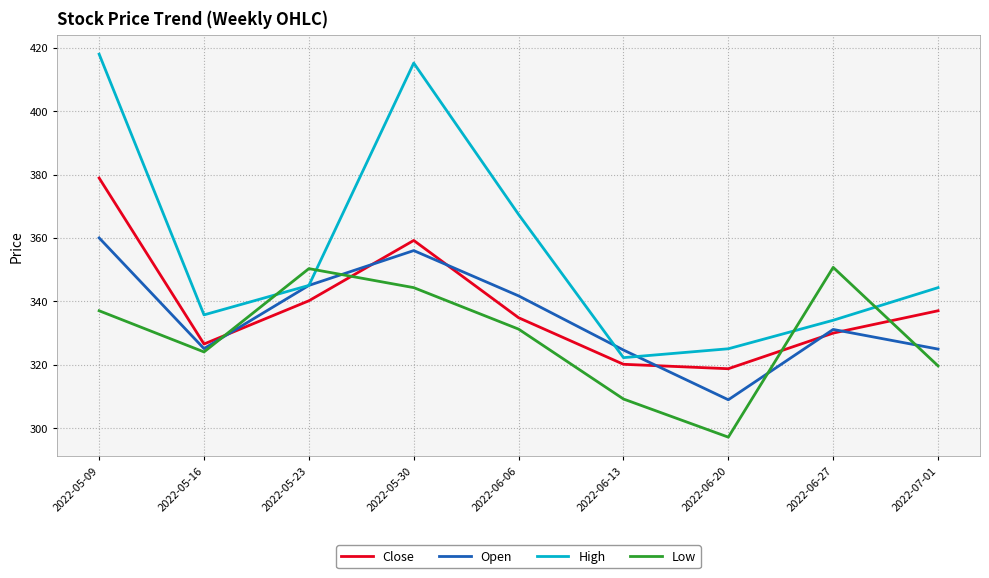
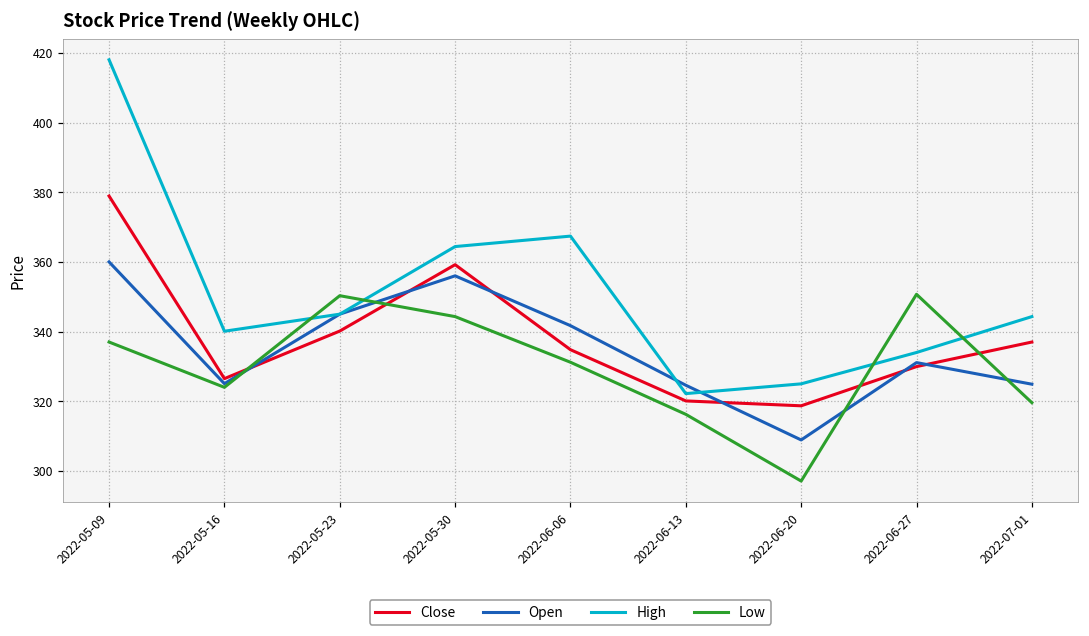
High, 2022-05-16: 336 -> 340
High, 2022-05-30: 415 -> 364
Low, 2022-06-13: 309 -> 316
